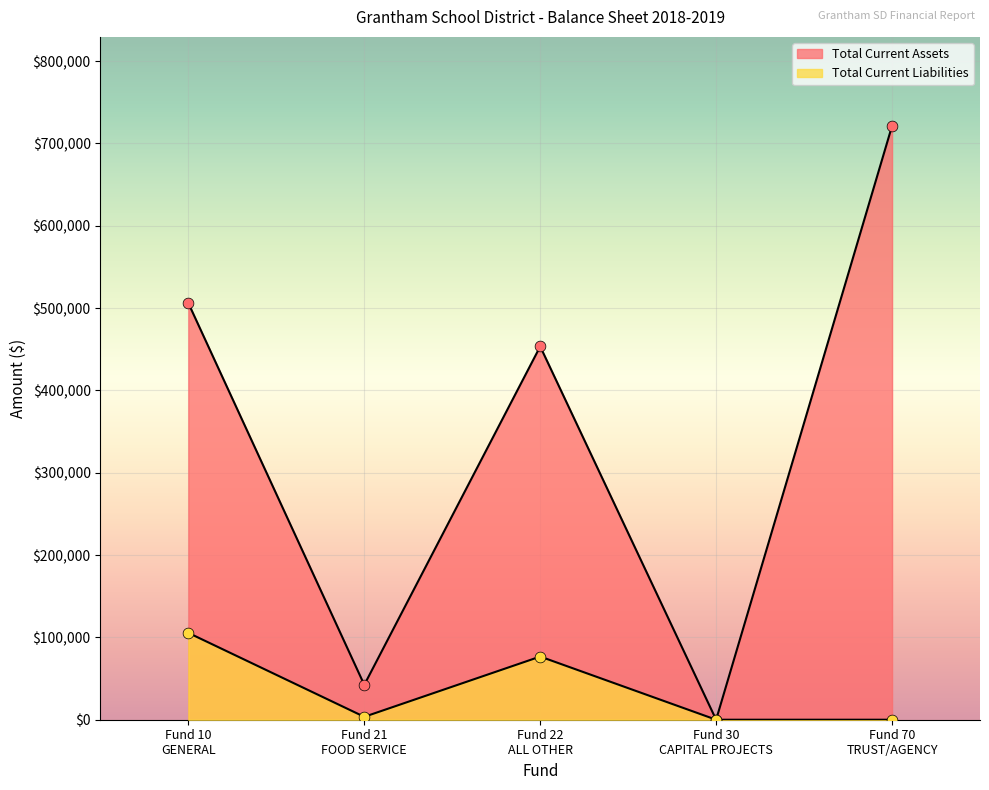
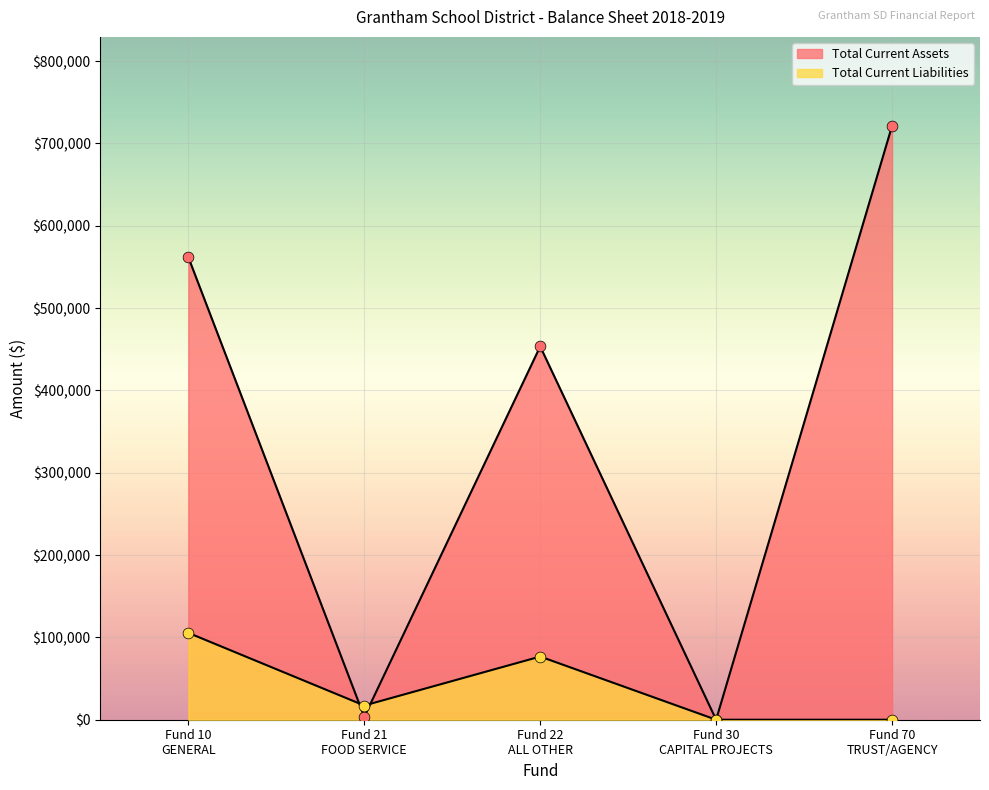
Total Current Assets, Fund 10 GENERAL: $510,000 -> $560,000
Total Current Assets, Fund 21 FOOD SERVICE: $40,000 -> $0
Total Current Liabilities, Fund 21 FOOD SERVICE: $0 -> $20,000
